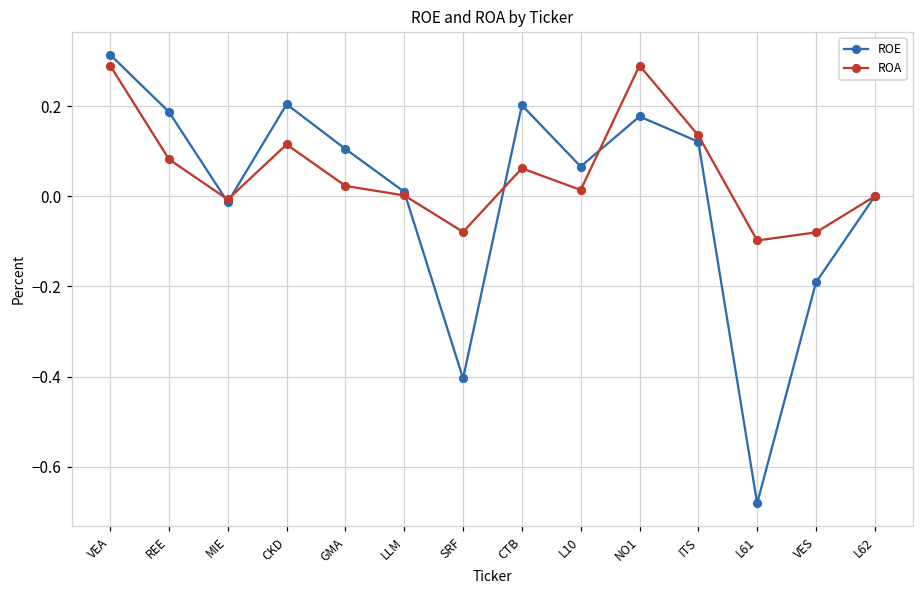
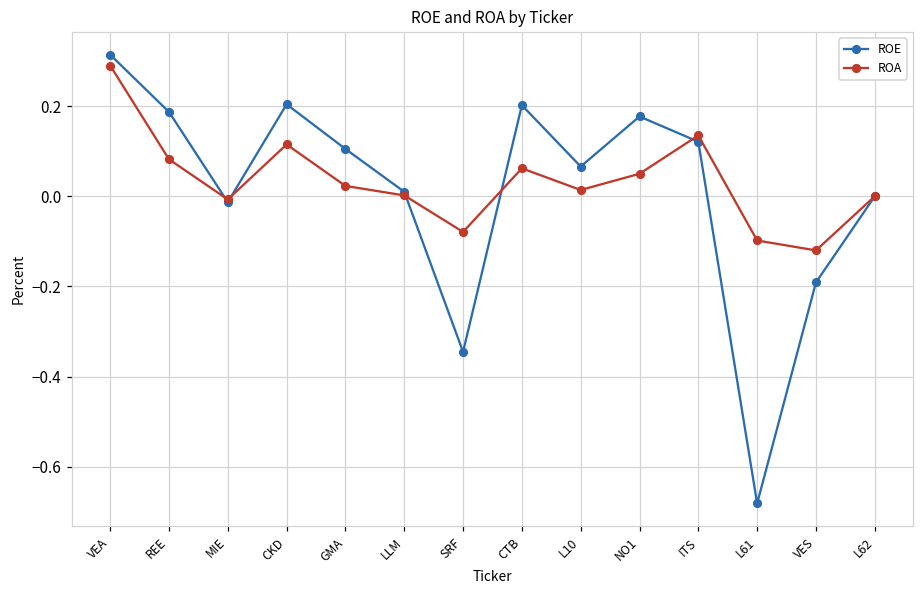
ROE, SRF: -0.40 -> -0.35
ROA, NO1: 0.29 -> 0.05
ROA, VES: -0.08 -> -0.12
